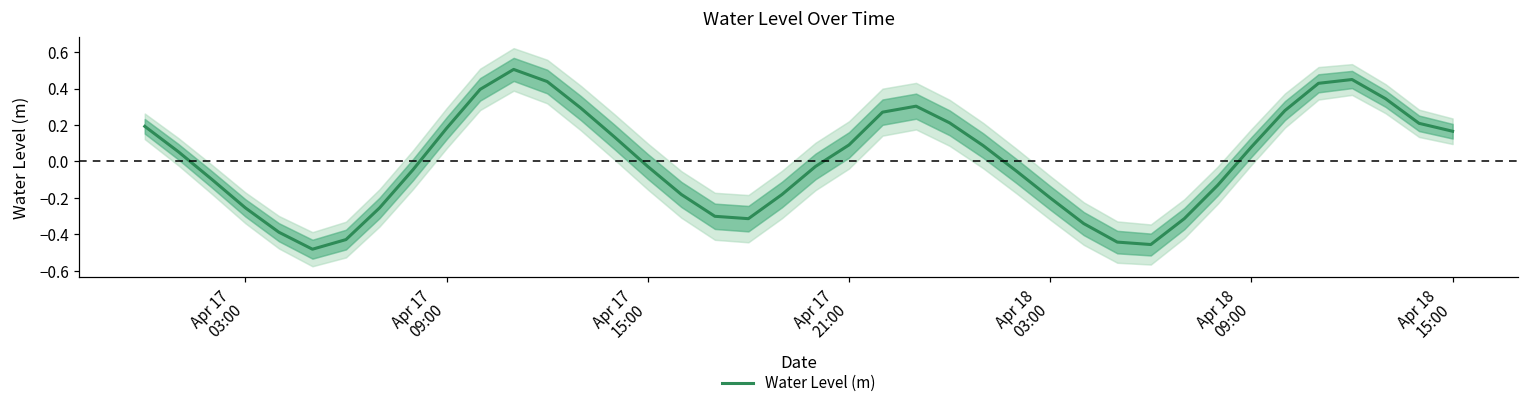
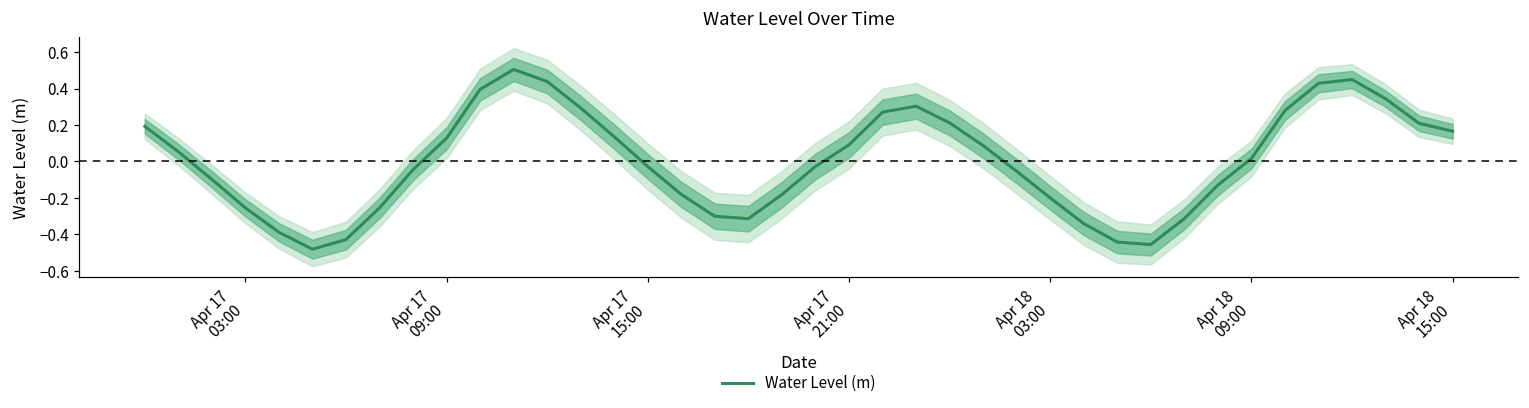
Water Level (m), Apr 17 09:00: 0.18 -> 0.13
Water Level (m), Apr 18 09:00: 0.08 -> 0.02
